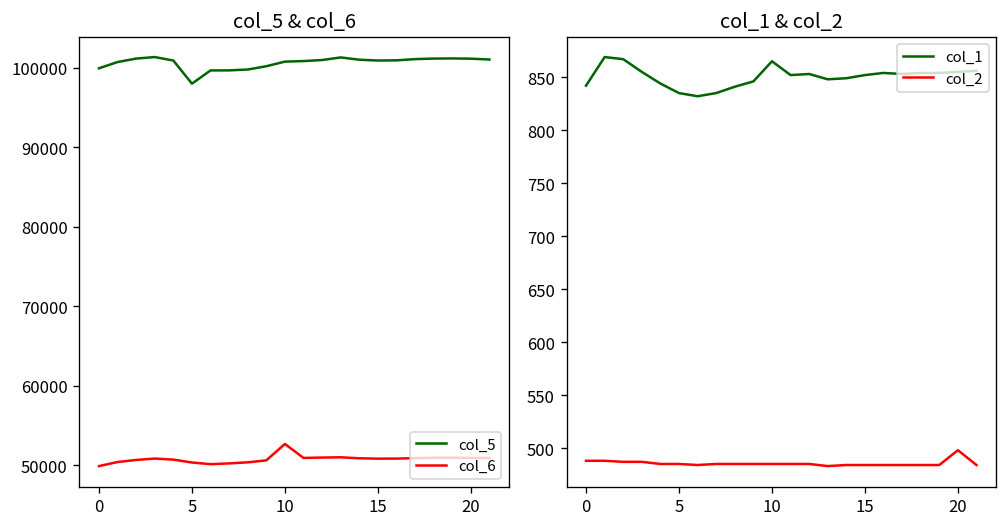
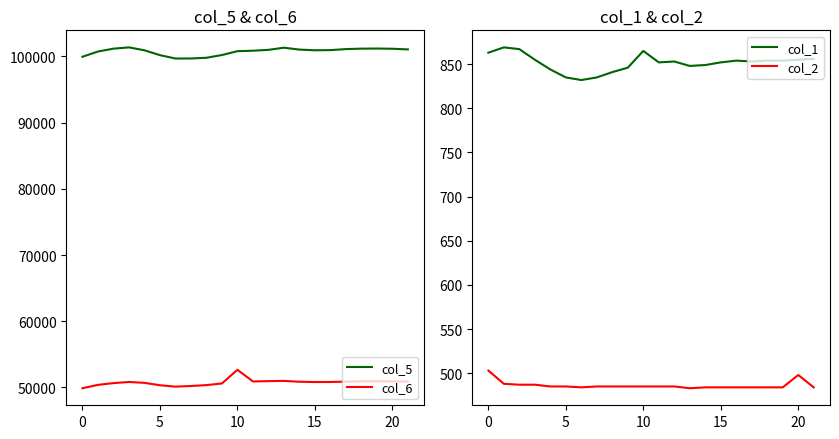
col_5 & col_6, col_5, 5: 98000 -> 100000
col_1 & col_2, col_1, 0: 840 -> 860
col_1 & col_2, col_2, 0: 490 -> 500
